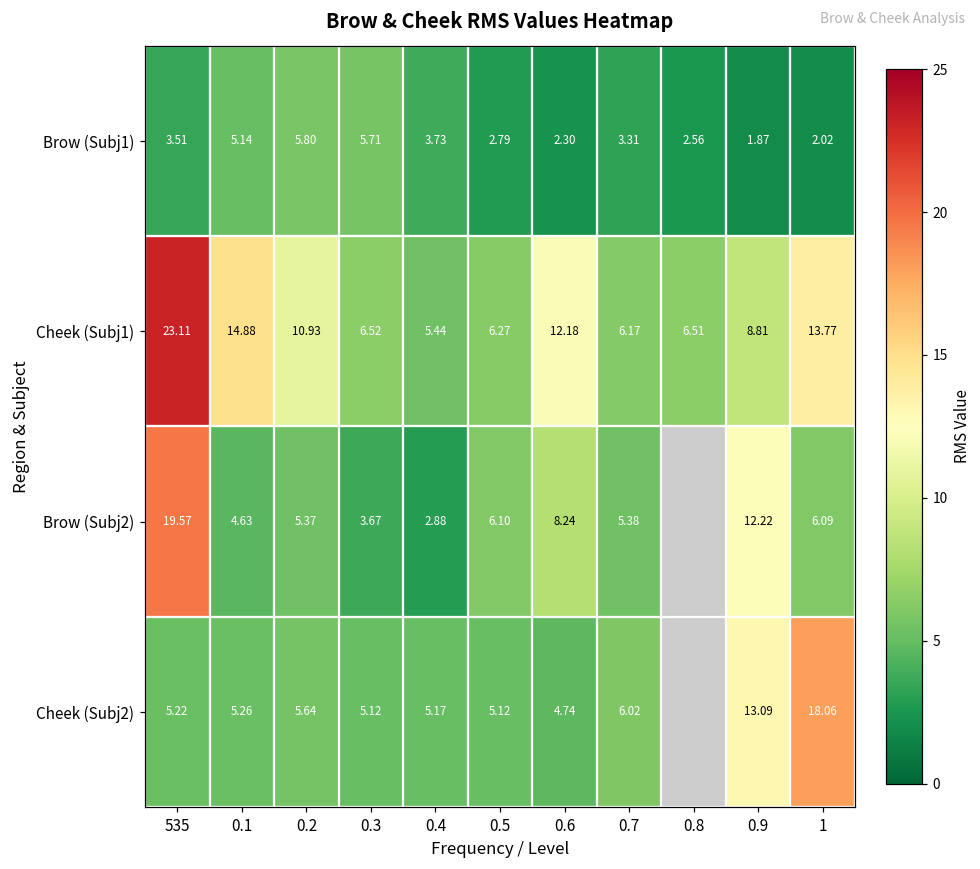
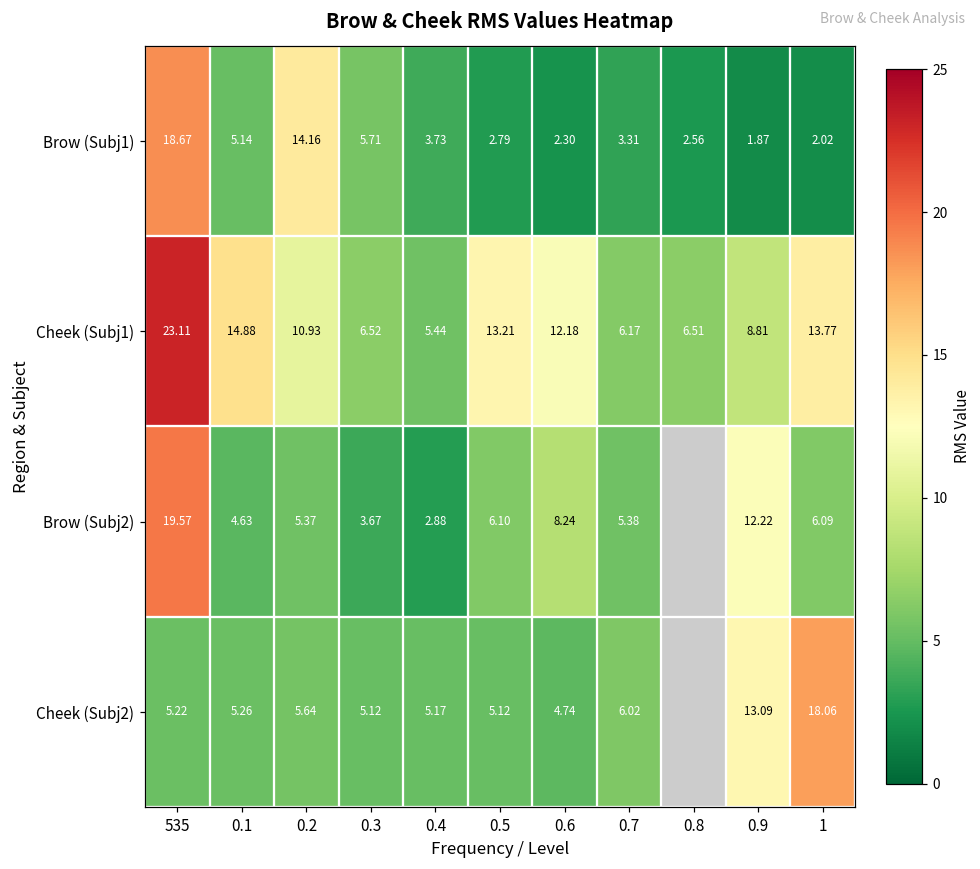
Brow (Subj1), 535: 3.51 -> 18.67
Brow (Subj1), 0.2: 5.80 -> 14.16
Cheek (Subj1), 0.5: 6.27 -> 13.21
